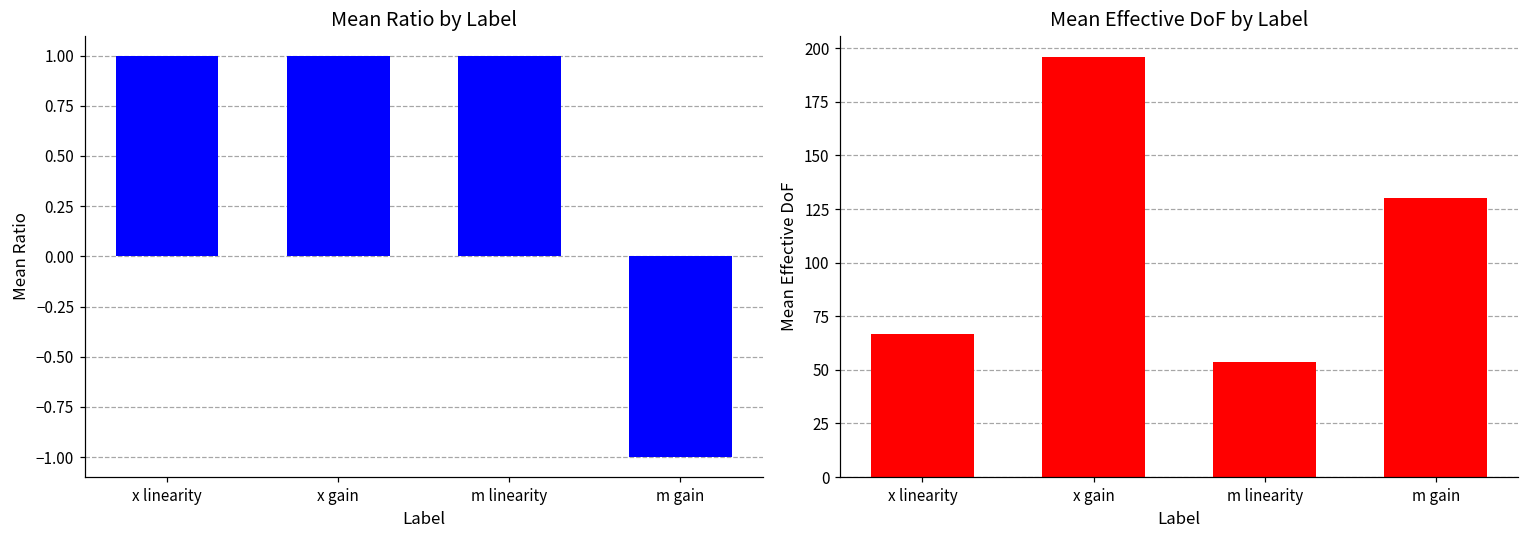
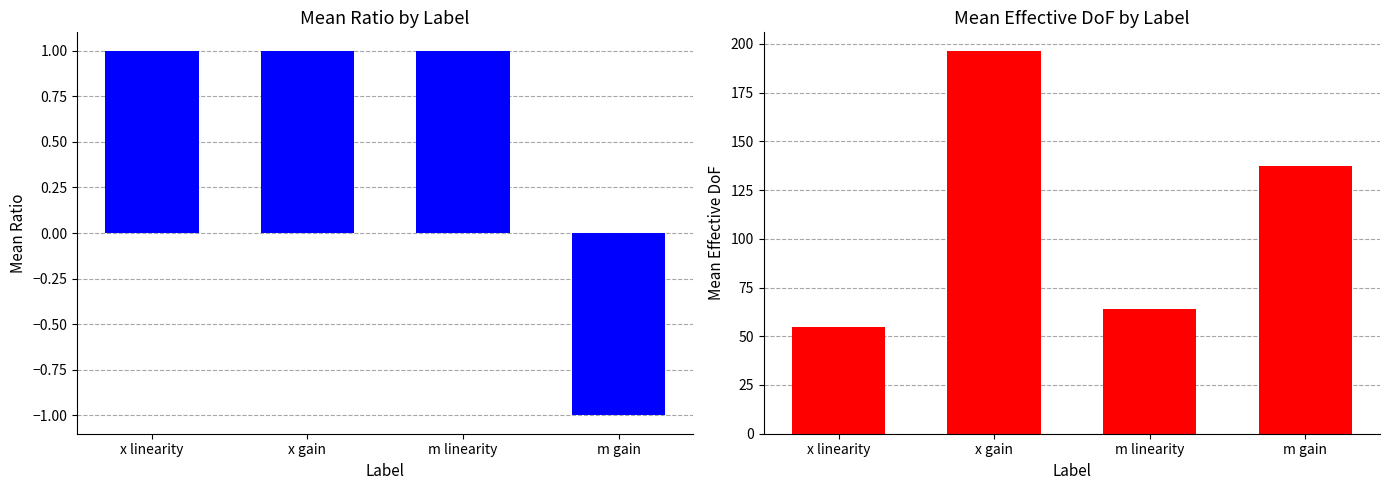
Mean Effective DoF by Label, x linearity: 67 -> 55
Mean Effective DoF by Label, m linearity: 53 -> 64
Mean Effective DoF by Label, m gain: 130 -> 137
